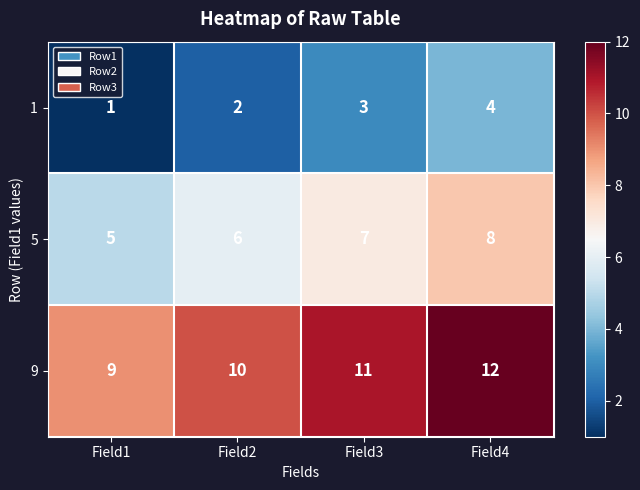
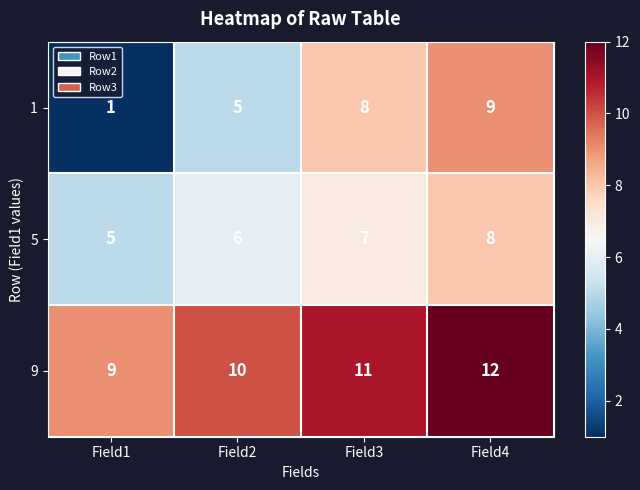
1, Field2: 2 -> 5
1, Field3: 3 -> 8
1, Field4: 4 -> 9
